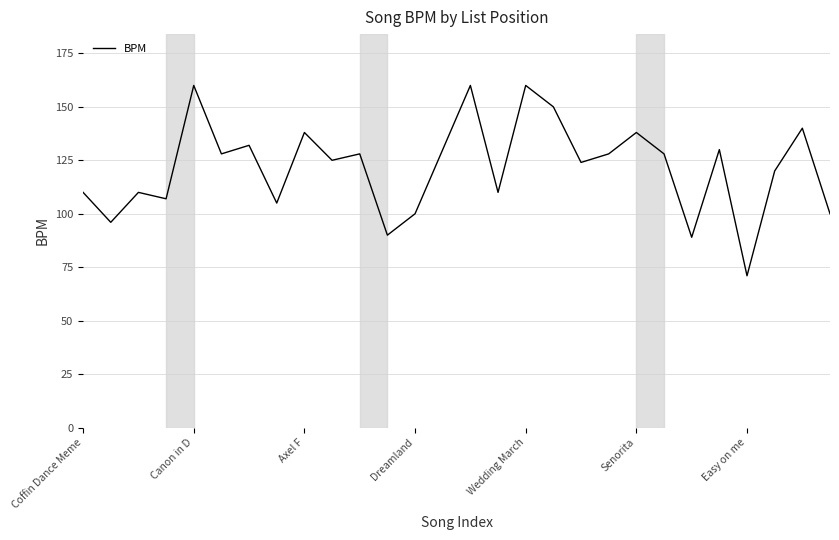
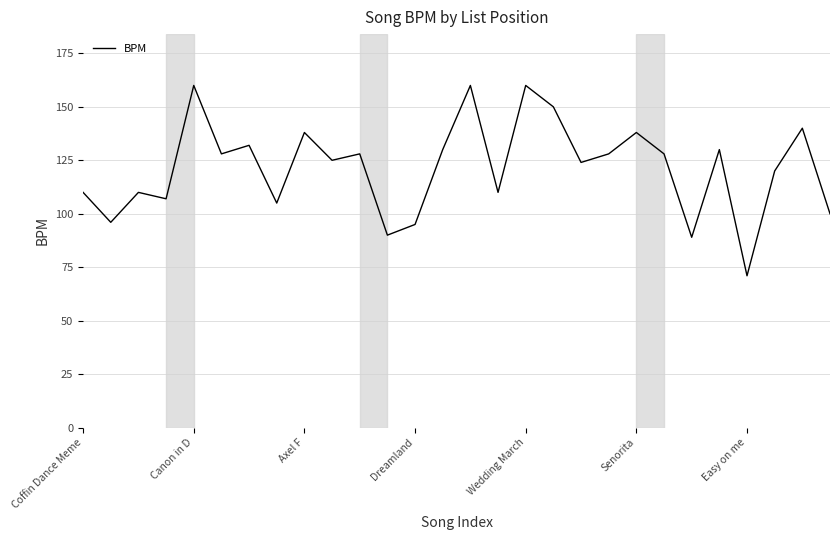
Dreamland: 100 -> 95
